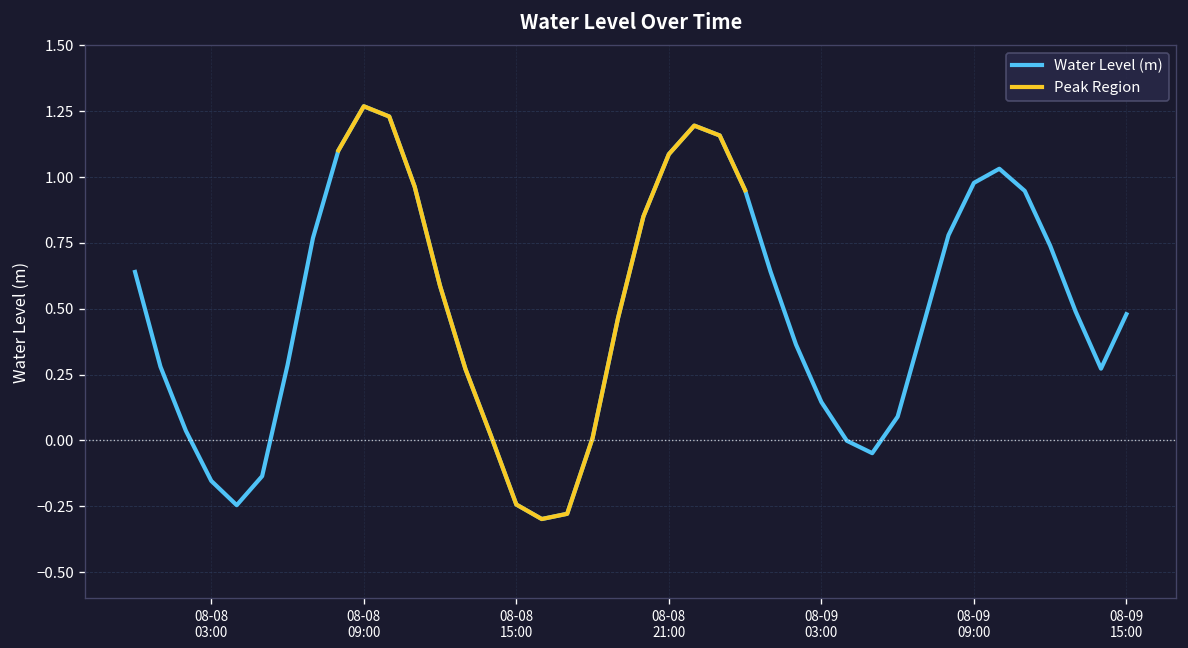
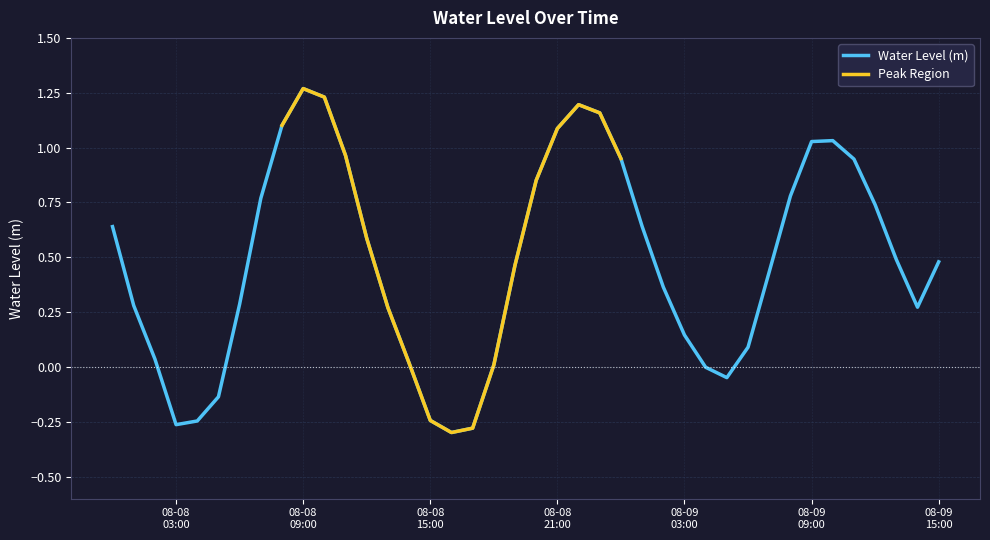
Water Level (m), 08-08 03:00: -0.15 -> -0.26
Water Level (m), 08-09 09:00: 0.98 -> 1.03
